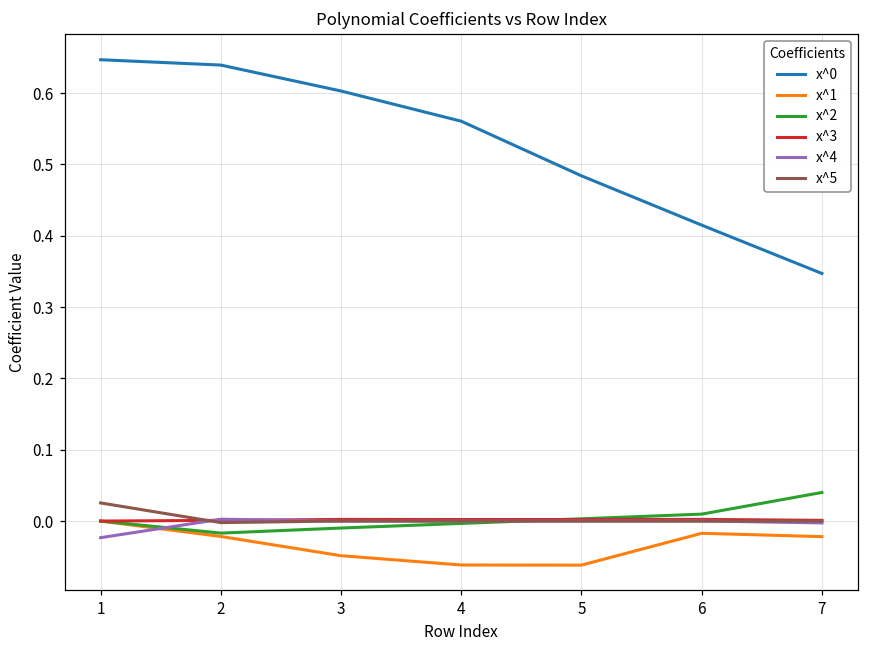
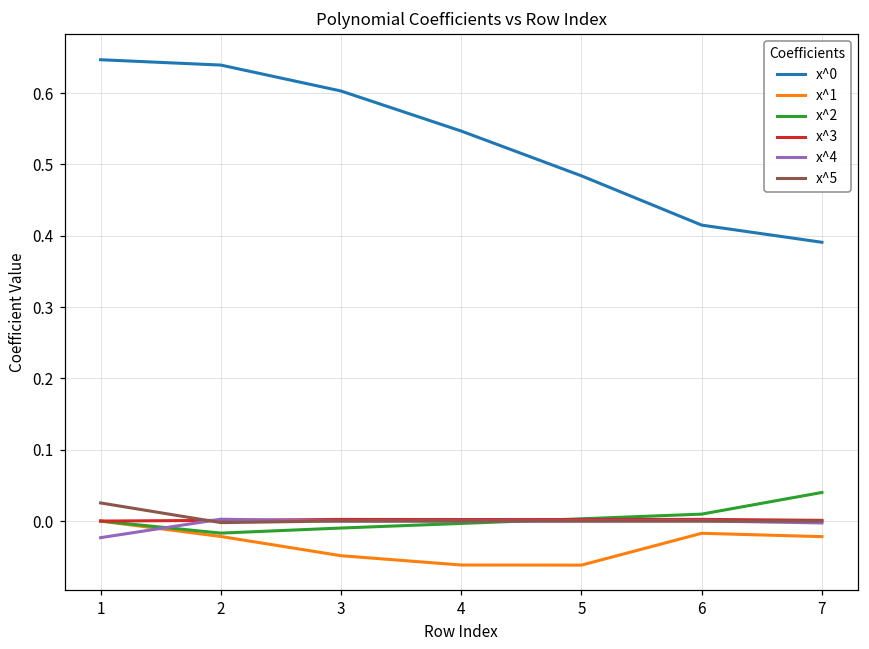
x^0, 4: 0.56 -> 0.55
x^0, 7: 0.35 -> 0.39
